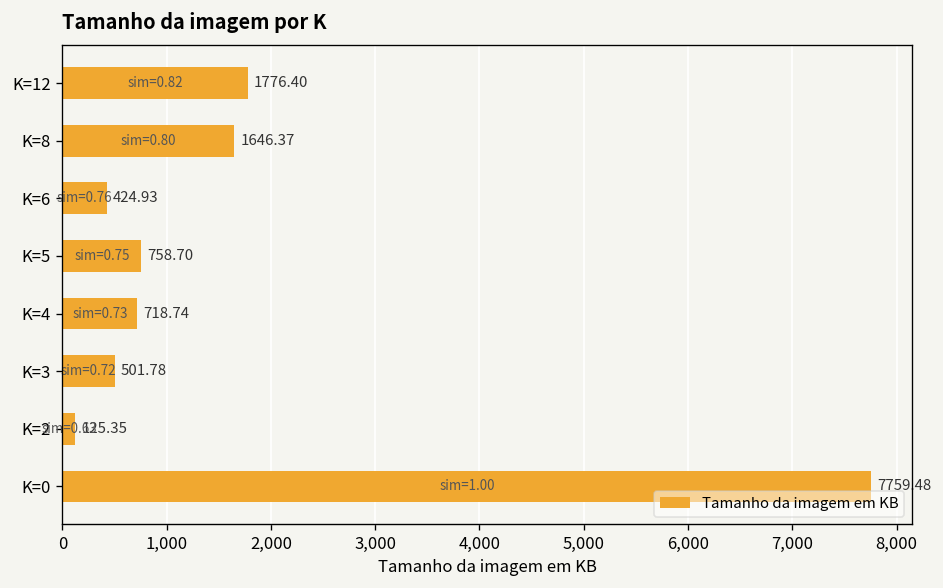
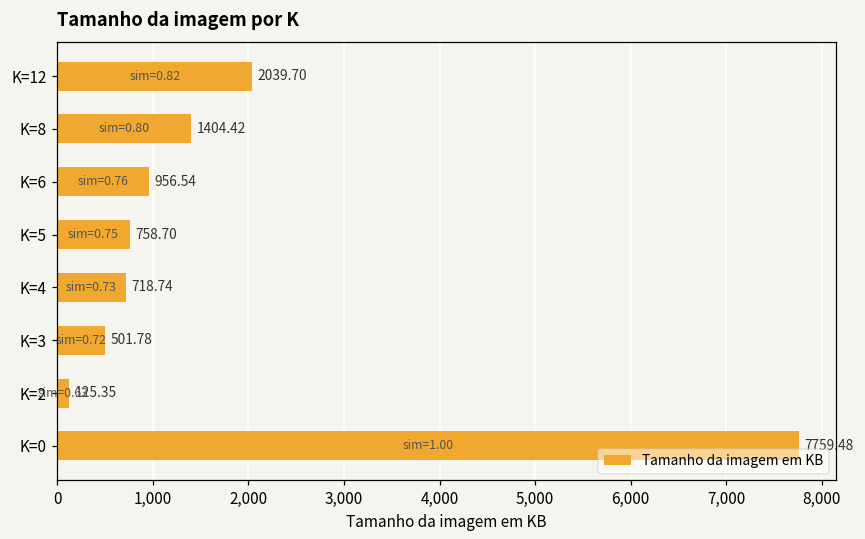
K=12: 1776.40 -> 2039.70
K=8: 1646.37 -> 1404.42
K=6: 424.93 -> 956.54
